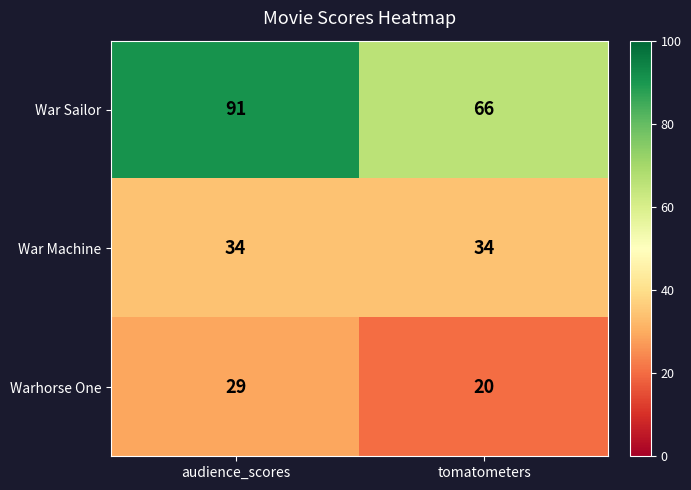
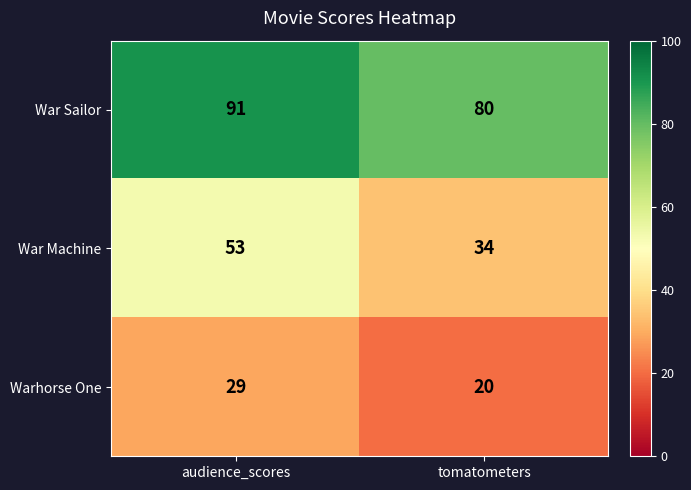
War Sailor, tomatometers: 66 -> 80
War Machine, audience_scores: 34 -> 53
